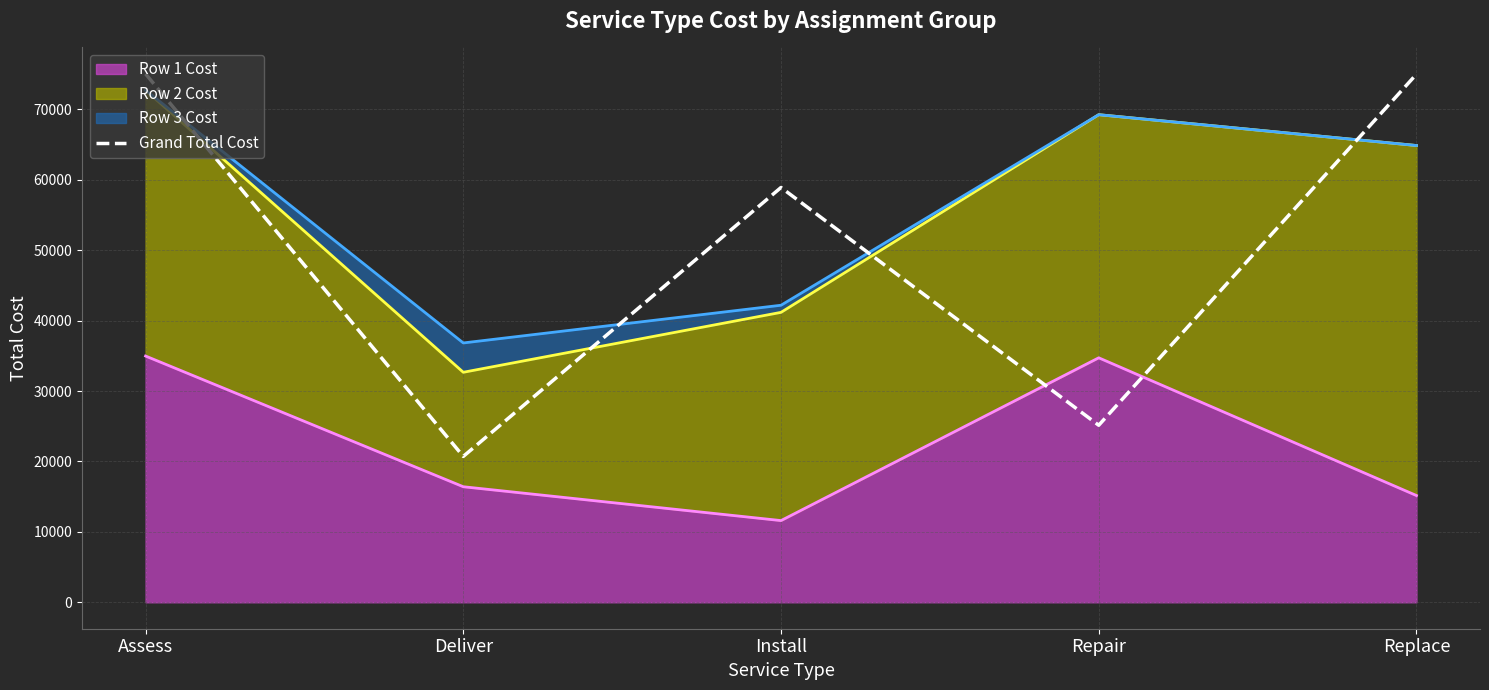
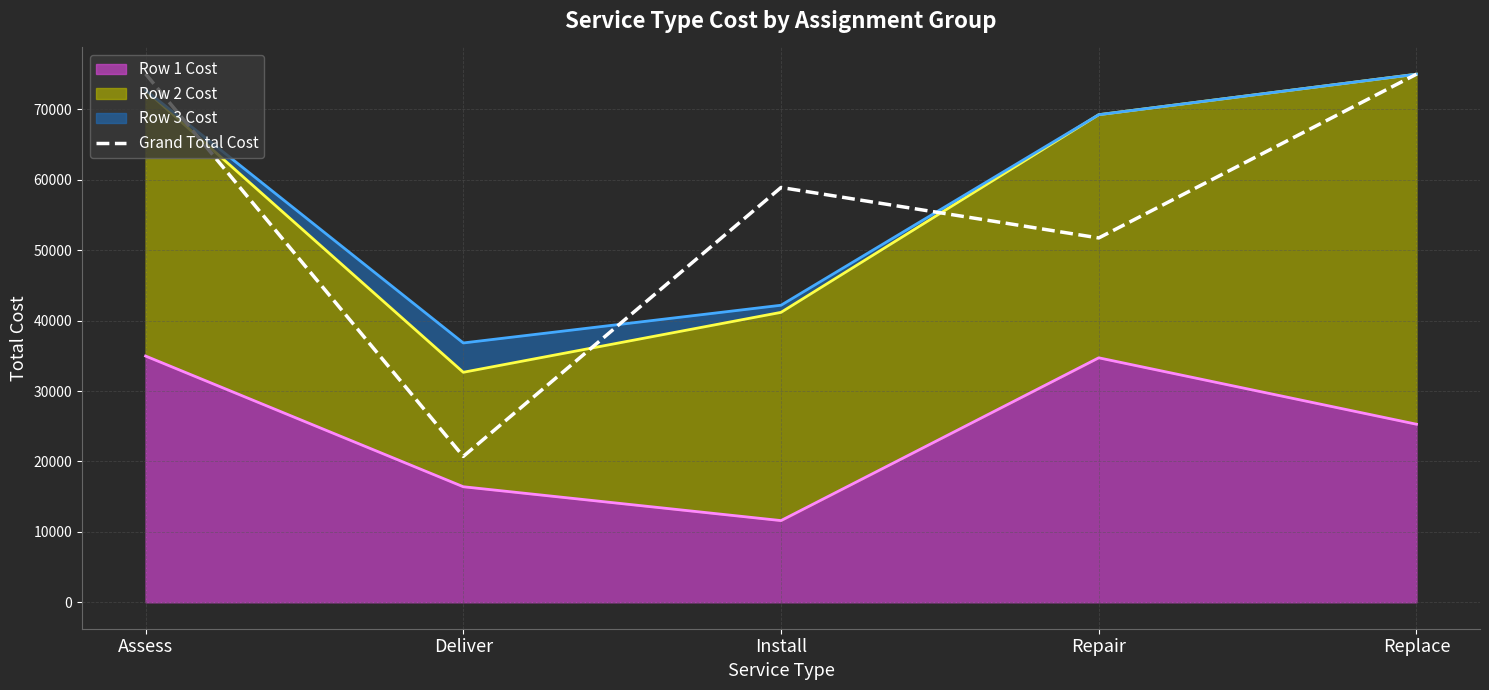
Grand Total Cost, Repair: 25000 -> 52000
Row 1 Cost, Replace: 15000 -> 25000
